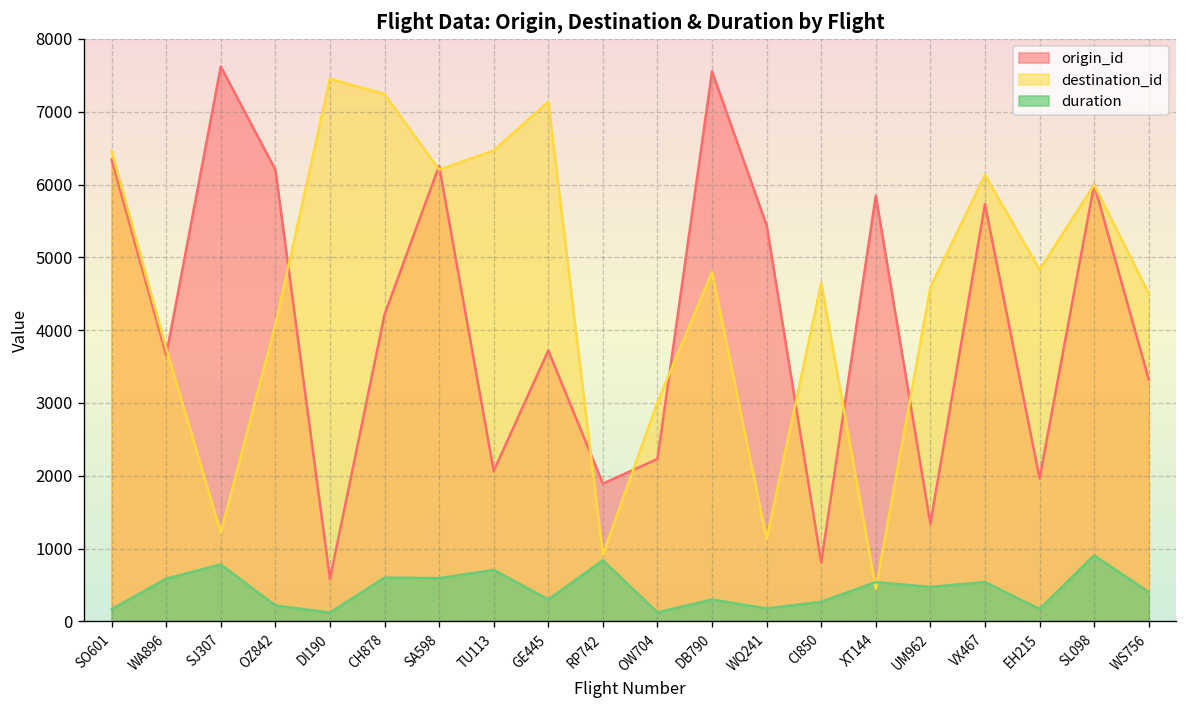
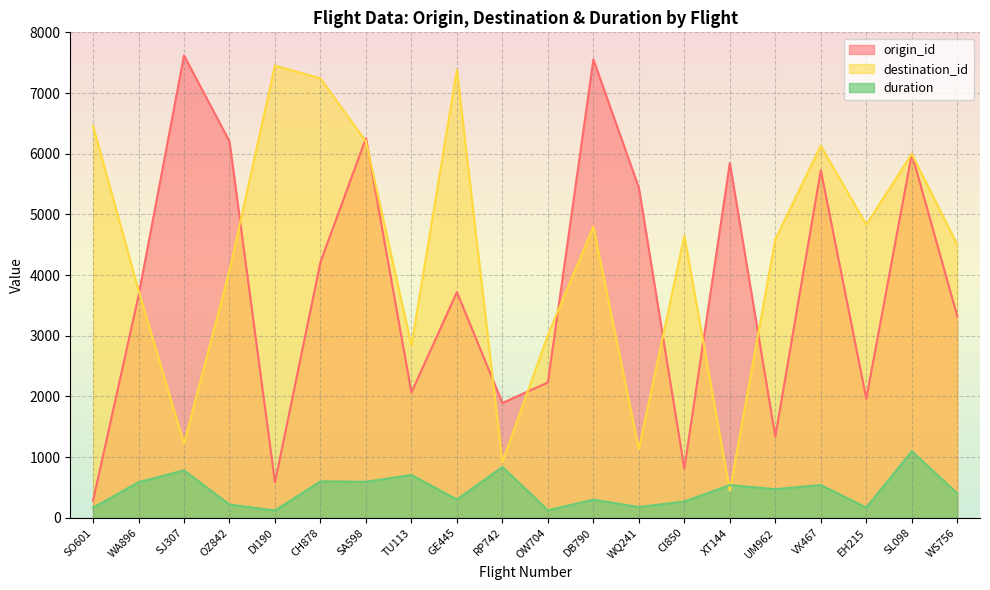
origin_id, SO601: 6300 -> 300
destination_id, TU113: 6500 -> 2800
destination_id, GE445: 7100 -> 7400
duration, SL098: 900 -> 1100
